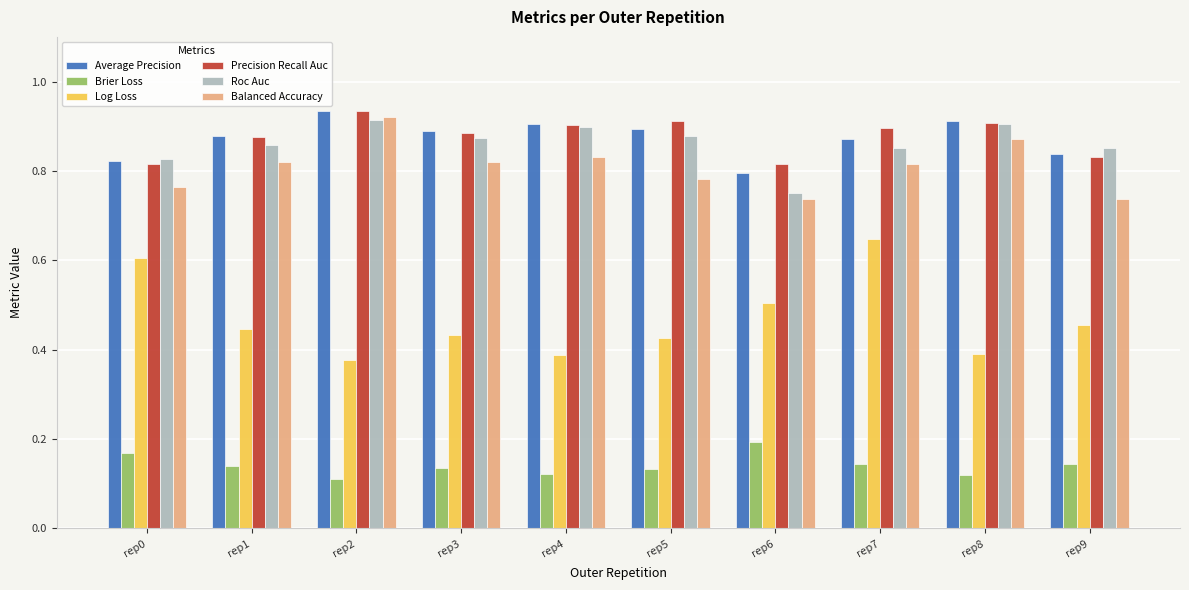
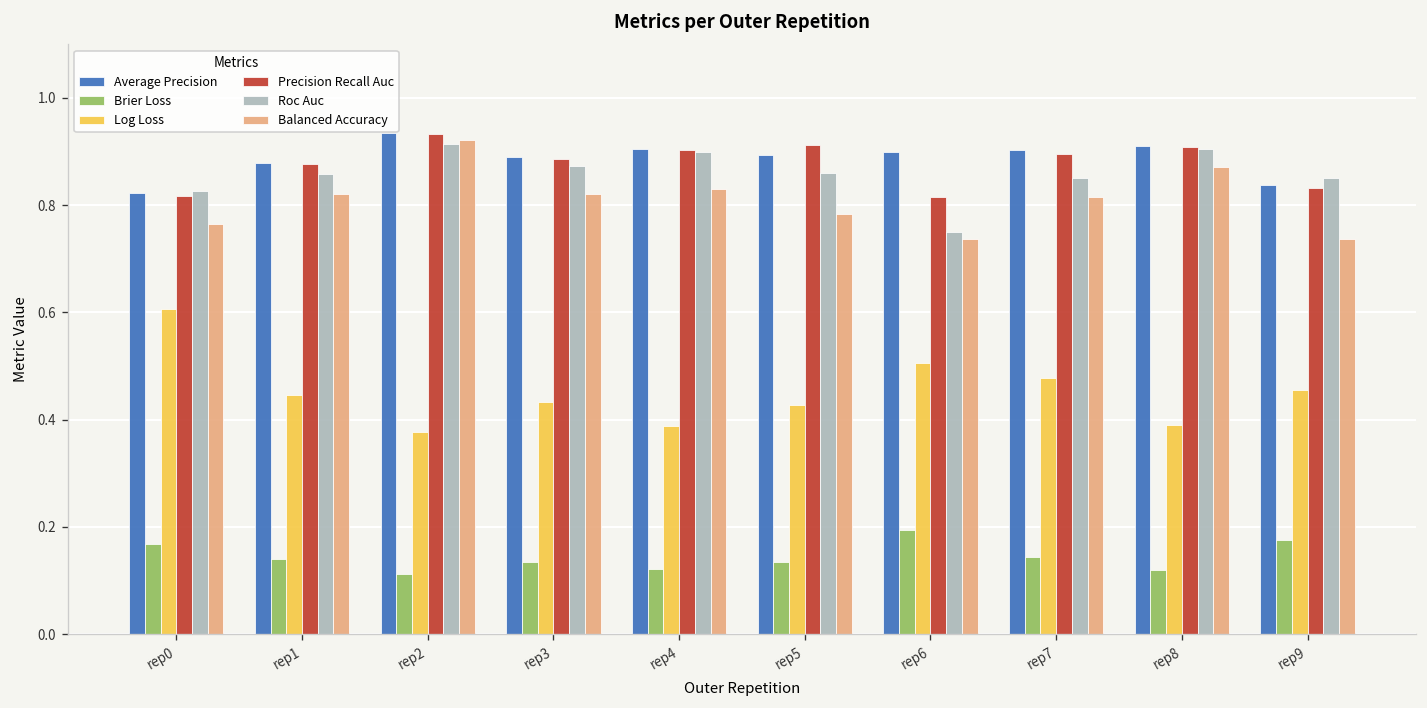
Roc Auc, rep5: 0.88 -> 0.86
Average Precision, rep6: 0.80 -> 0.90
Average Precision, rep7: 0.87 -> 0.90
Log Loss, rep7: 0.65 -> 0.48
Brier Loss, rep9: 0.14 -> 0.18
